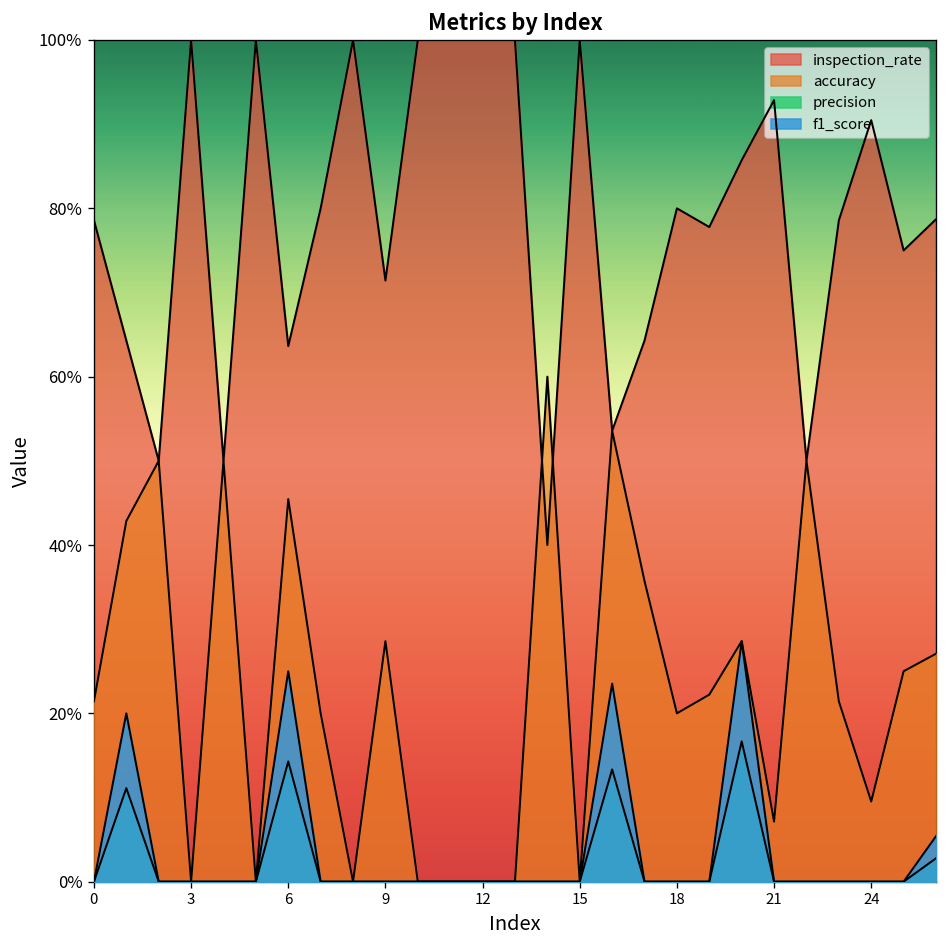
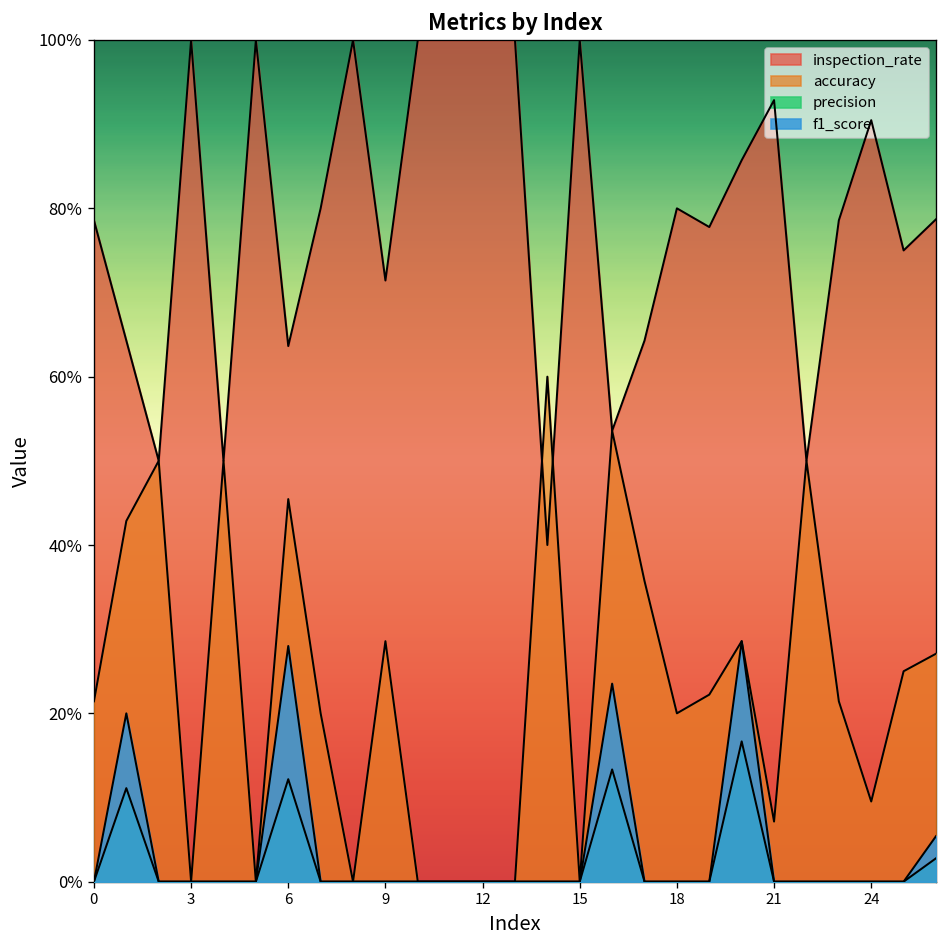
precision, 6: 14% -> 12%
f1_score, 6: 25% -> 28%
